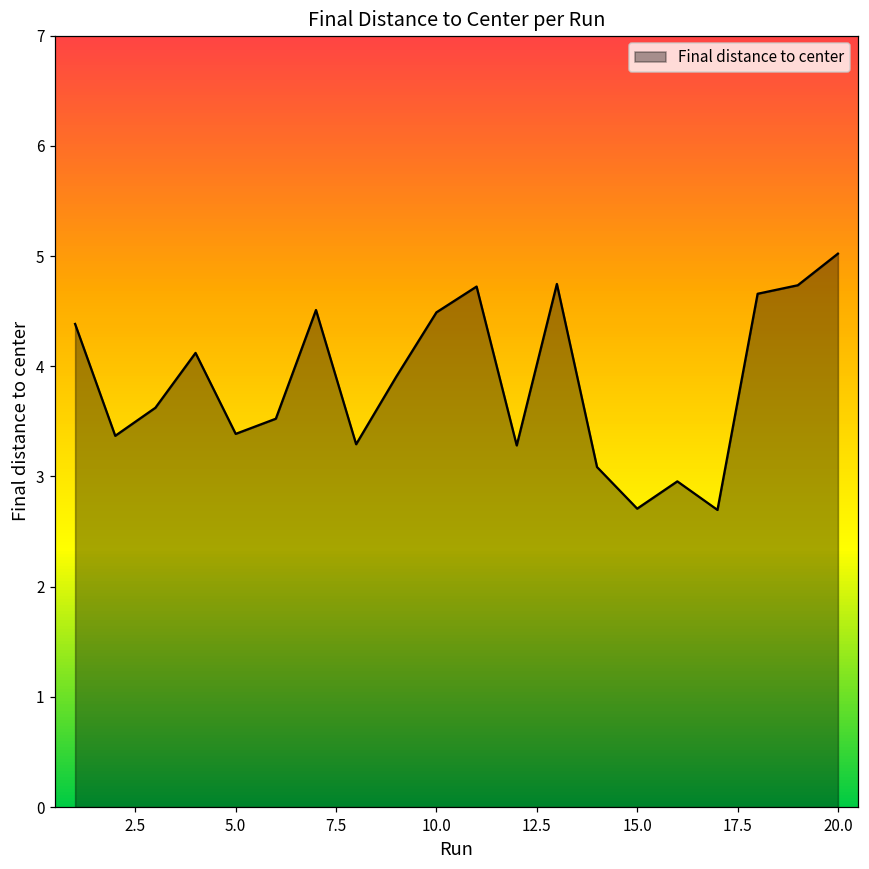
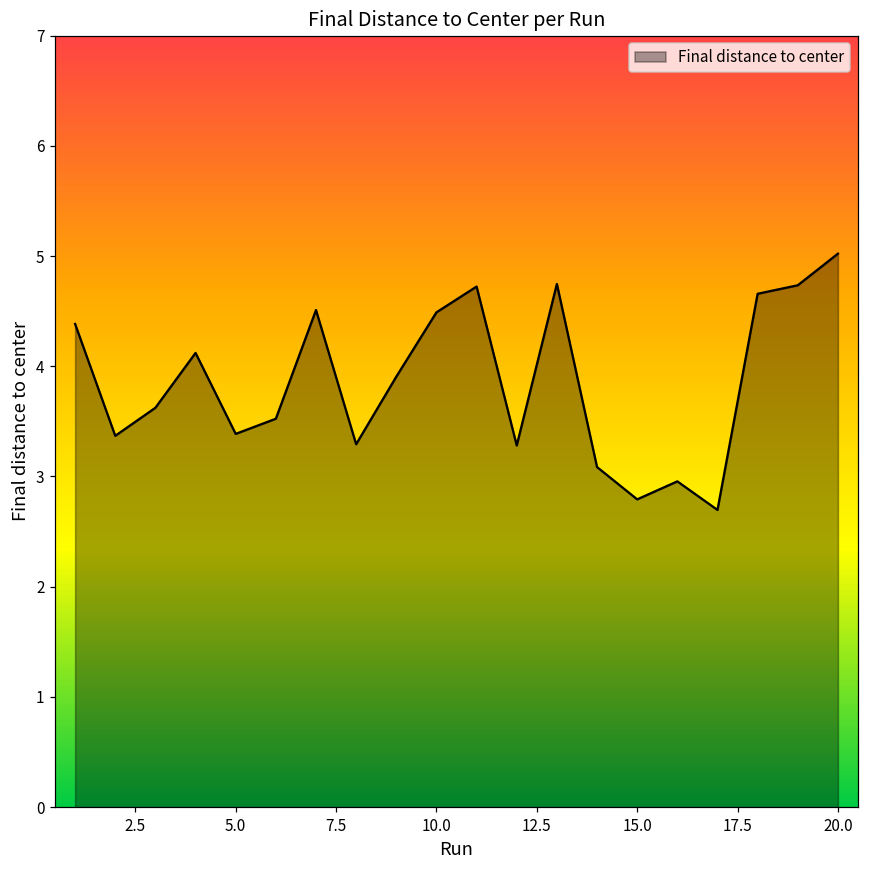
15.0: 2.71 -> 2.79
